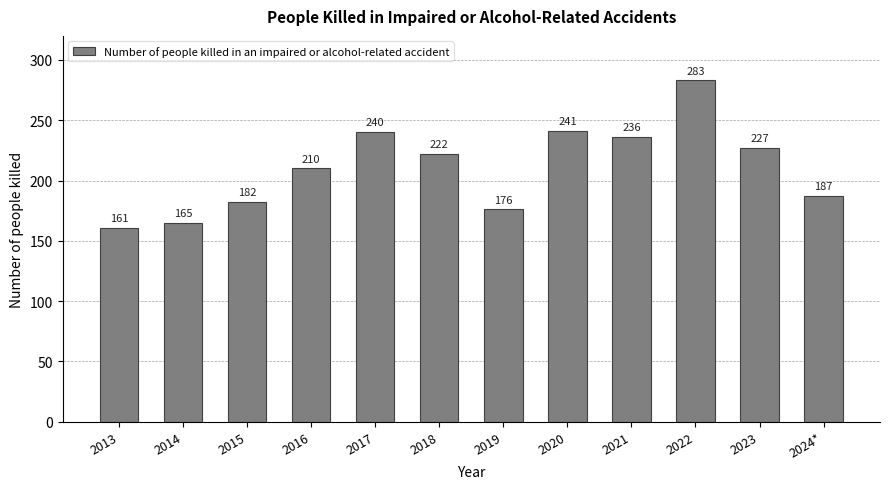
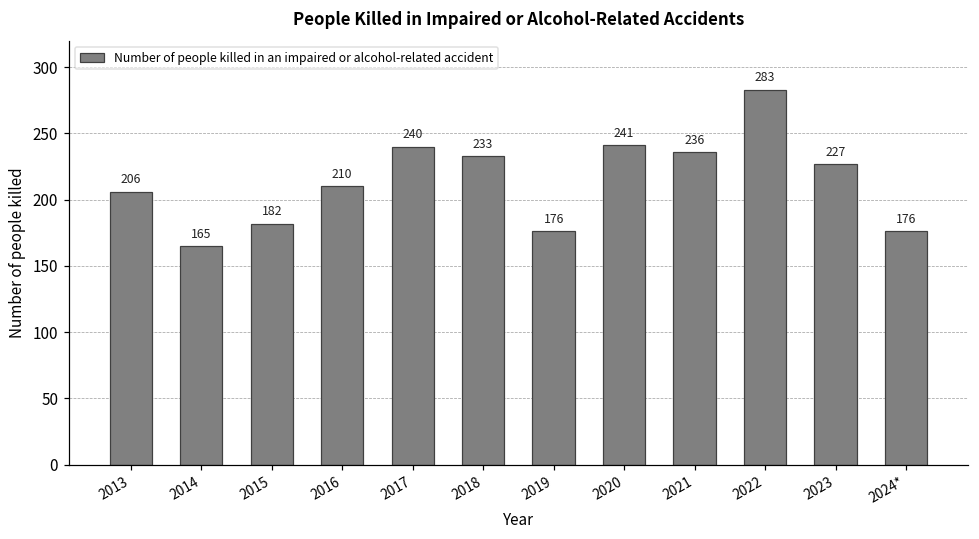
2013: 161 -> 206
2018: 222 -> 233
2024*: 187 -> 176
